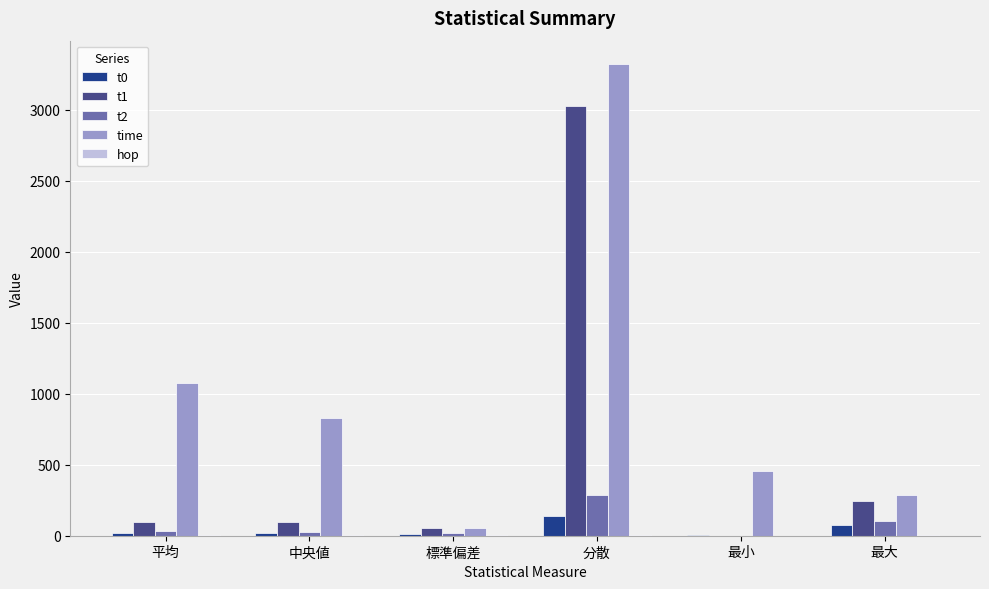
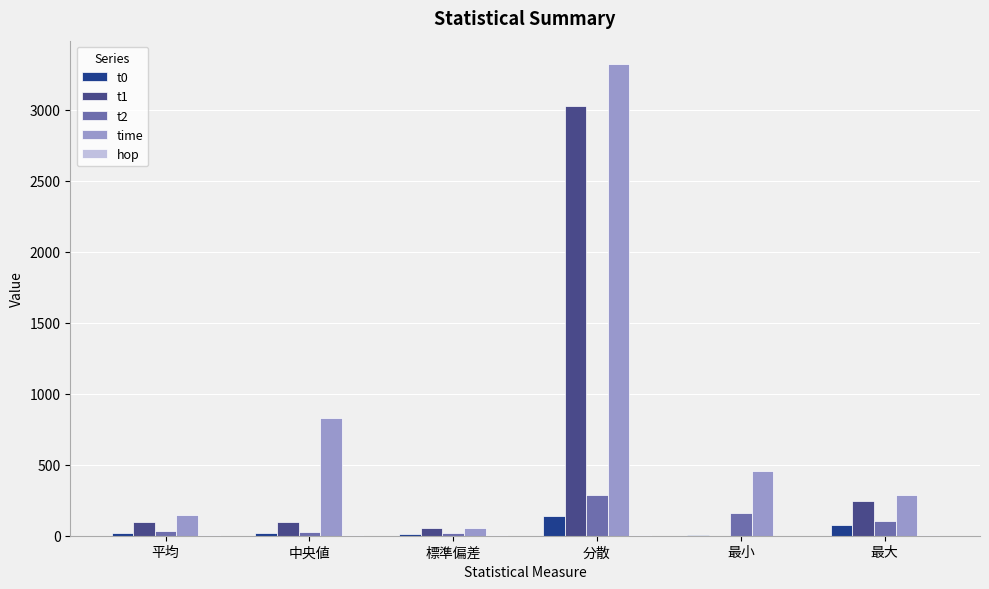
time, 平均: 1080 -> 150
t2, 最小: 0 -> 160
